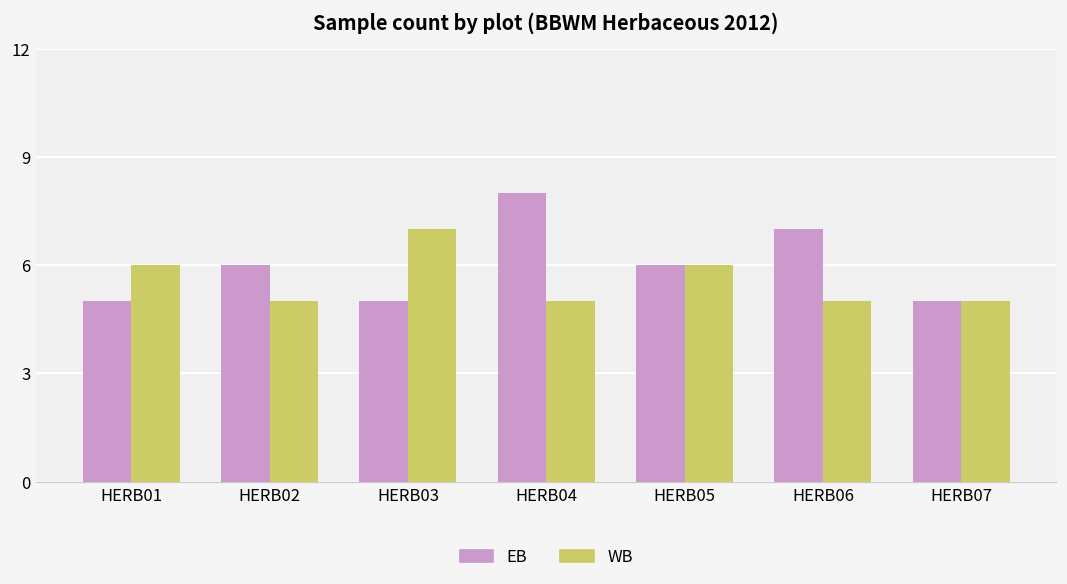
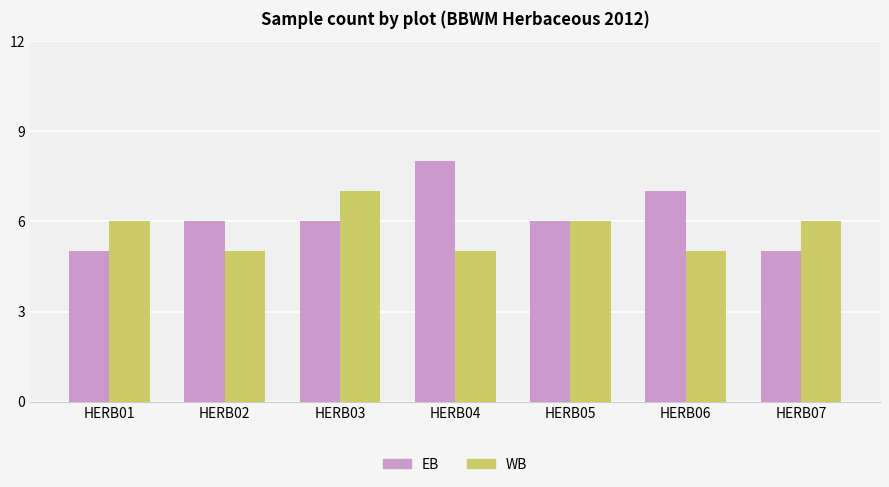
EB, HERB03: 5 -> 6
WB, HERB07: 5 -> 6
